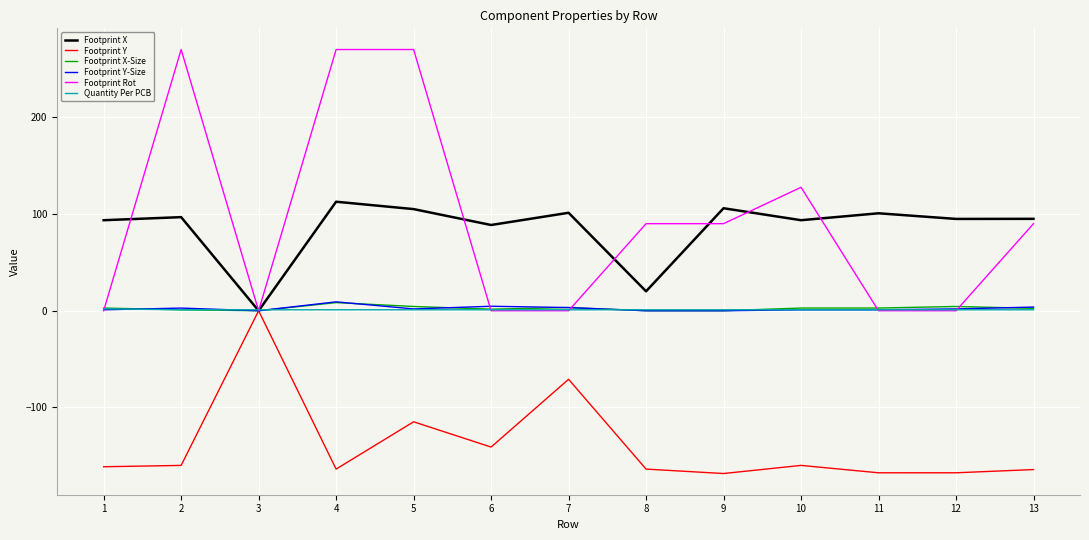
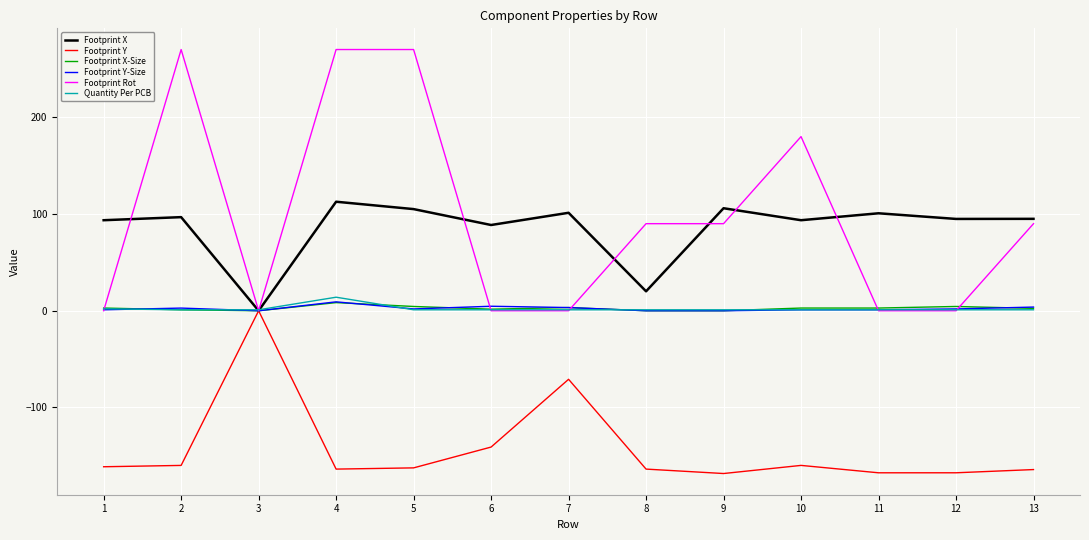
Quantity Per PCB, 4: 0 -> 10
Footprint Y, 5: -110 -> -160
Footprint Rot, 10: 130 -> 180
